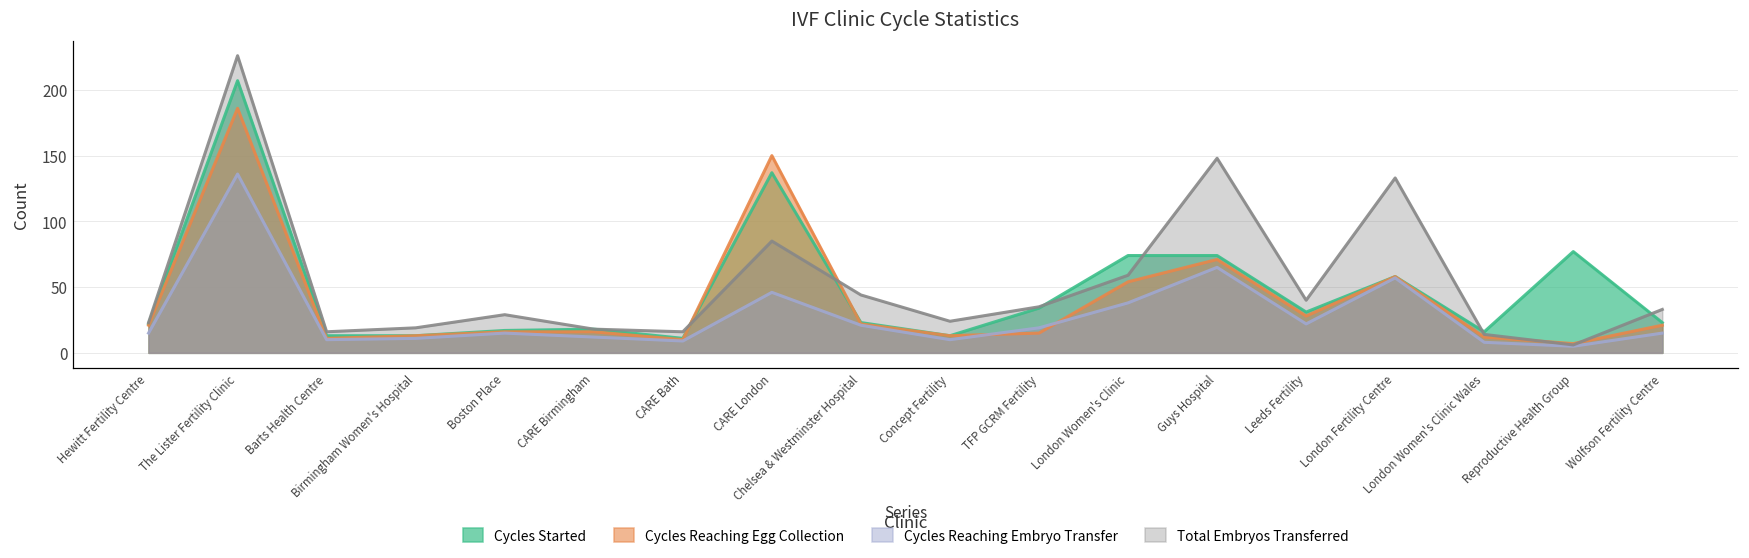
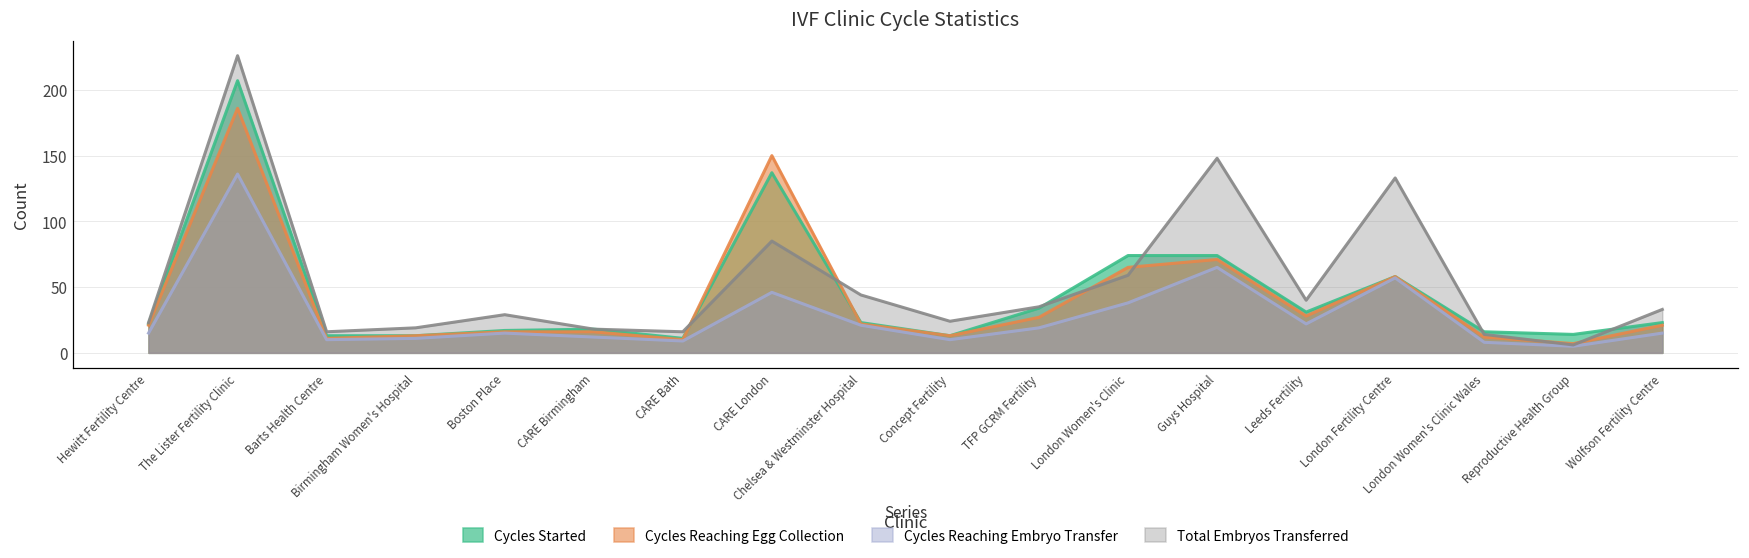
Cycles Reaching Egg Collection, TFP GCRM Fertility: 15 -> 27
Cycles Reaching Egg Collection, London Women's Clinic: 54 -> 65
Cycles Started, Reproductive Health Group: 77 -> 14
